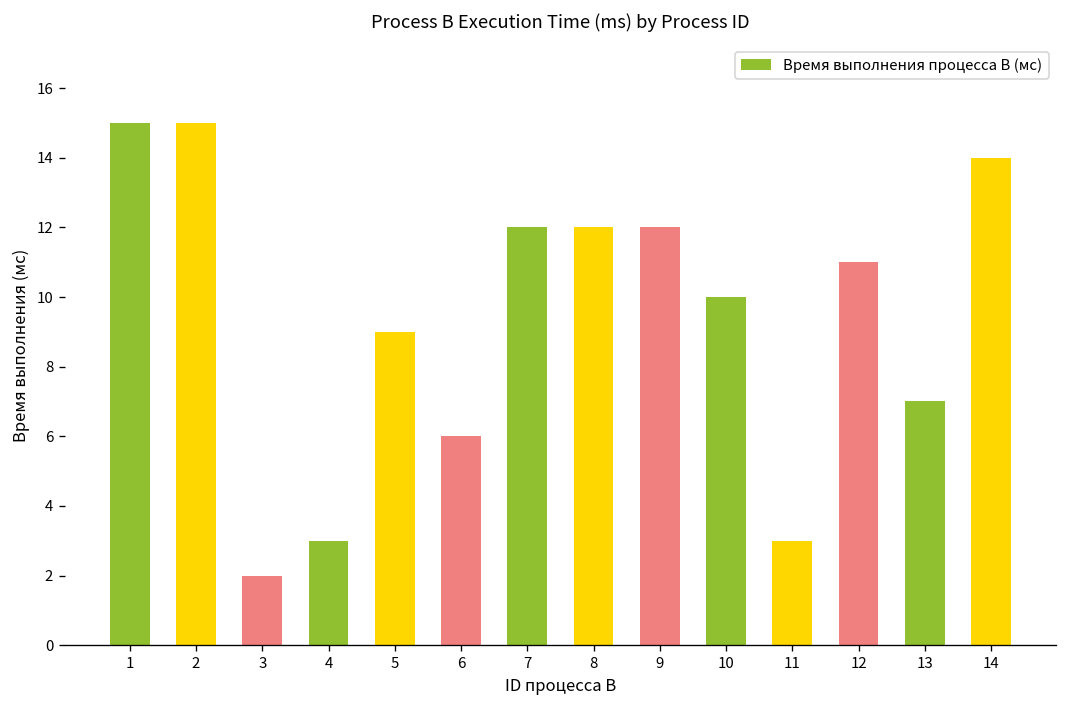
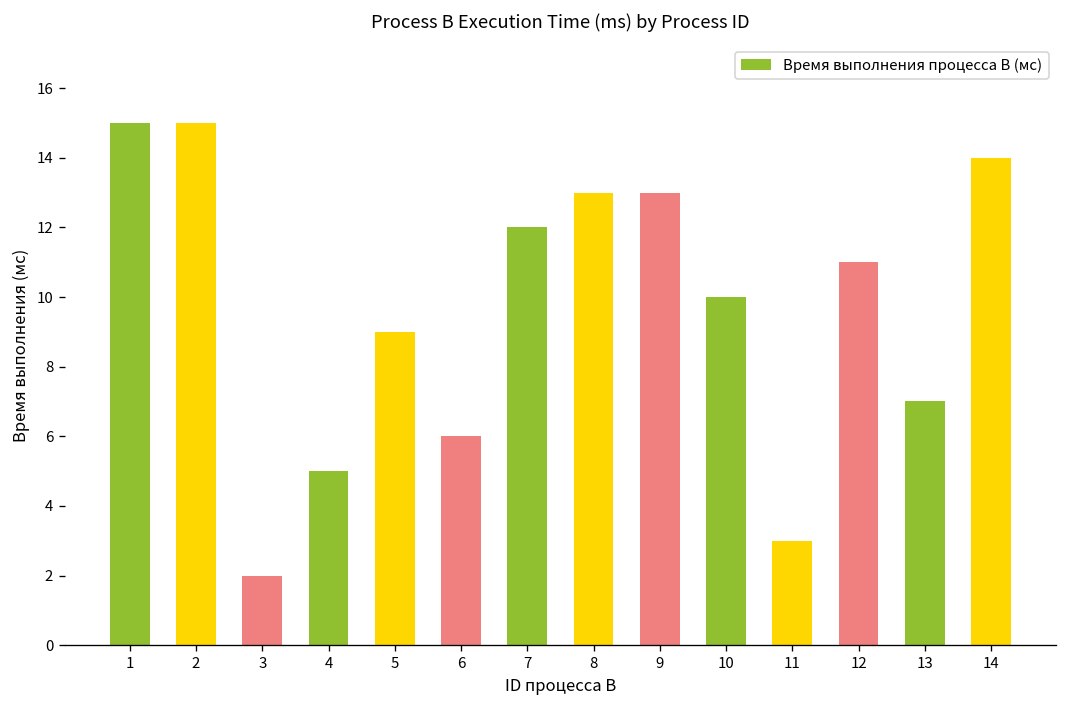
4: 3 -> 5
8: 12 -> 13
9: 12 -> 13
